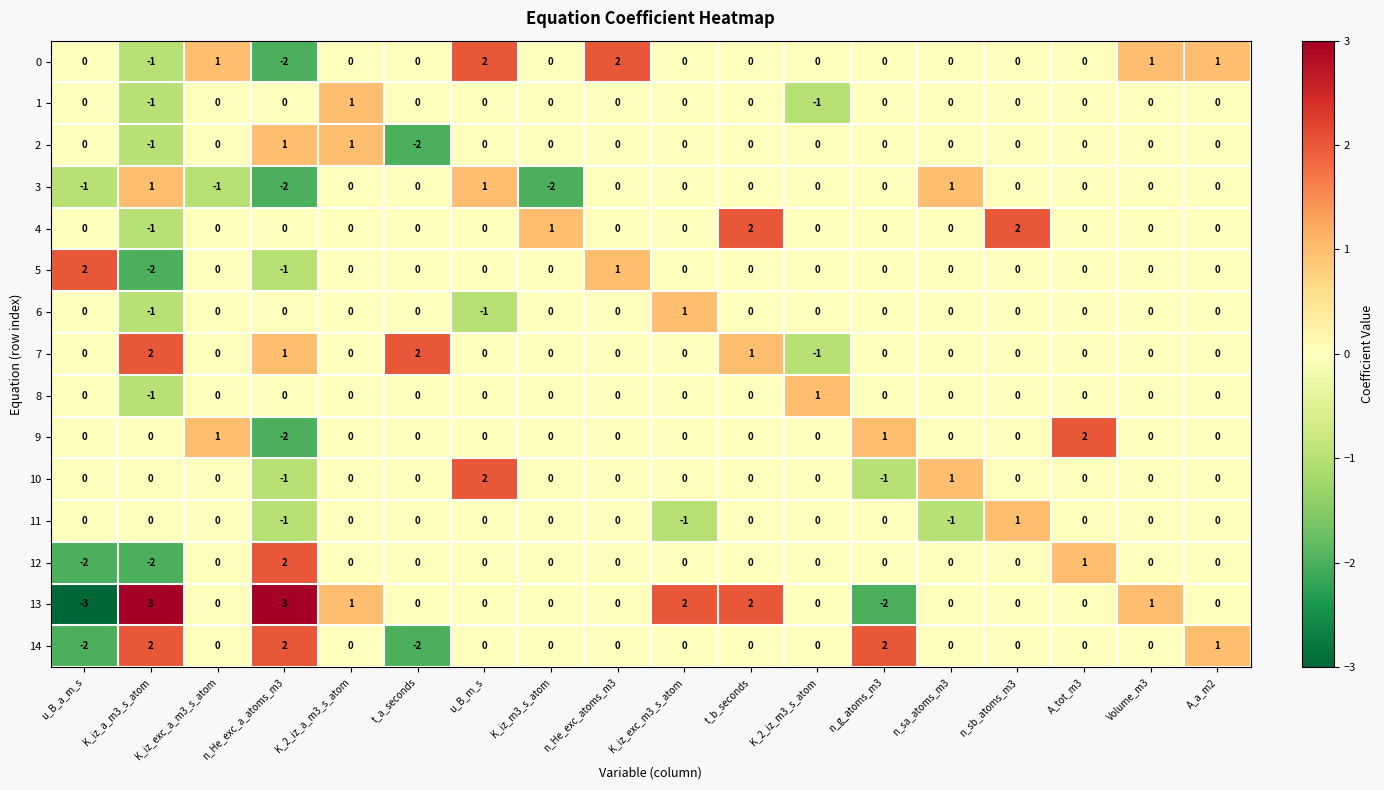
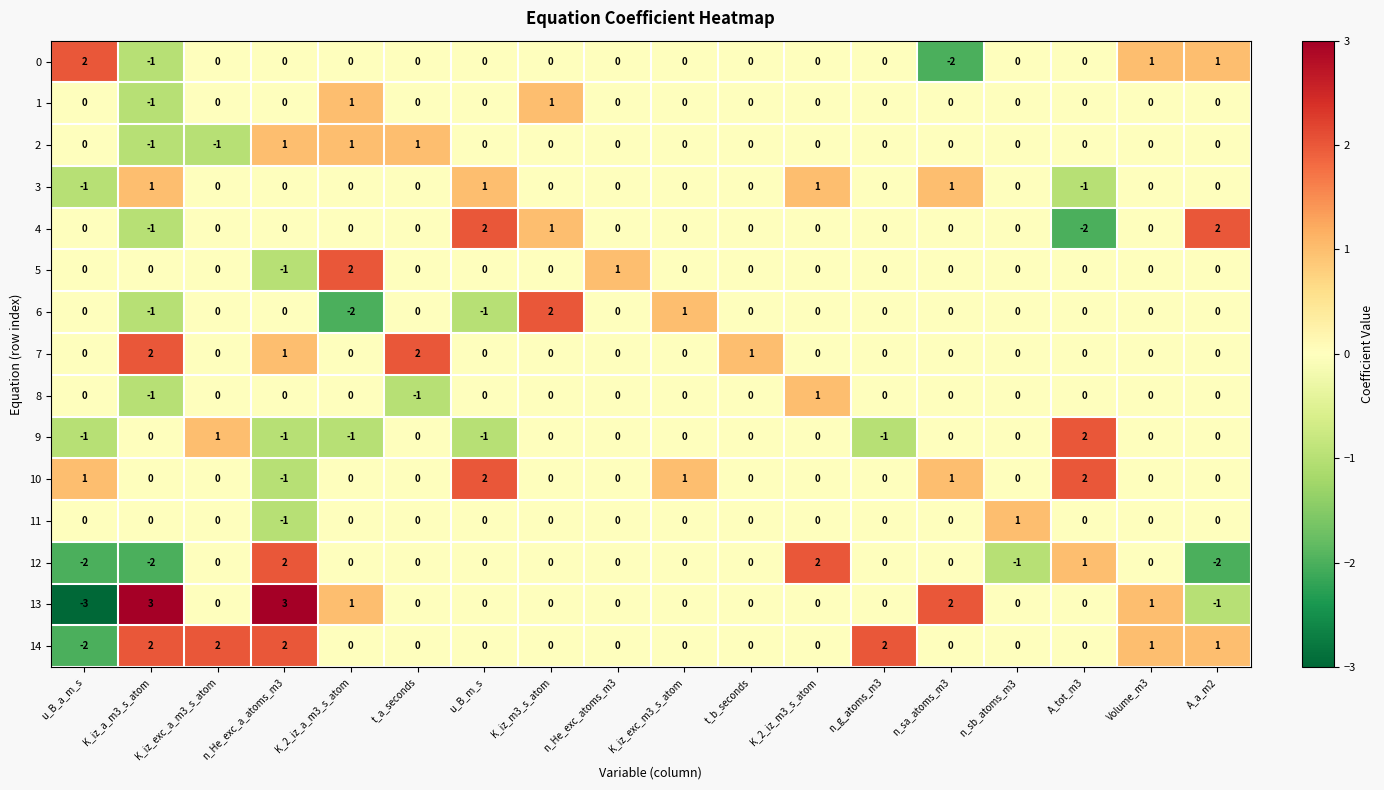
0, u_B_a_m_s: 0 -> 2
0, K_iz_exc_a_m3_s_atom: 1 -> 0
0, n_He_exc_a_atoms_m3: -2 -> 0
0, u_B_m_s: 2 -> 0
0, n_He_exc_atoms_m3: 2 -> 0
0, n_sa_atoms_m3: 0 -> -2
1, K_iz_m3_s_atom: 0 -> 1
1, K_2_iz_m3_s_atom: -1 -> 0
2, K_iz_exc_a_m3_s_atom: 0 -> -1
2, t_a_seconds: -2 -> 1
3, K_iz_exc_a_m3_s_atom: -1 -> 0
3, n_He_exc_a_atoms_m3: -2 -> 0
3, K_iz_m3_s_atom: -2 -> 0
3, K_2_iz_m3_s_atom: 0 -> 1
3, A_tot_m3: 0 -> -1
4, u_B_m_s: 0 -> 2
4, t_b_seconds: 2 -> 0
4, n_sb_atoms_m3: 2 -> 0
4, A_tot_m3: 0 -> -2
4, A_a_m2: 0 -> 2
5, u_B_a_m_s: 2 -> 0
5, K_iz_a_m3_s_atom: -2 -> 0
5, K_2_iz_a_m3_s_atom: 0 -> 2
6, K_2_iz_a_m3_s_atom: 0 -> -2
6, K_iz_m3_s_atom: 0 -> 2
7, K_2_iz_m3_s_atom: -1 -> 0
8, t_a_seconds: 0 -> -1
9, u_B_a_m_s: 0 -> -1
9, n_He_exc_a_atoms_m3: -2 -> -1
9, K_2_iz_a_m3_s_atom: 0 -> -1
9, u_B_m_s: 0 -> -1
9, n_g_atoms_m3: 1 -> -1
10, u_B_a_m_s: 0 -> 1
10, K_iz_exc_m3_s_atom: 0 -> 1
10, n_g_atoms_m3: -1 -> 0
10, A_tot_m3: 0 -> 2
11, K_iz_exc_m3_s_atom: -1 -> 0
11, n_sa_atoms_m3: -1 -> 0
12, K_2_iz_m3_s_atom: 0 -> 2
12, n_sb_atoms_m3: 0 -> -1
12, A_a_m2: 0 -> -2
13, K_iz_exc_m3_s_atom: 2 -> 0
13, t_b_seconds: 2 -> 0
13, n_g_atoms_m3: -2 -> 0
13, n_sa_atoms_m3: 0 -> 2
13, A_a_m2: 0 -> -1
14, K_iz_exc_a_m3_s_atom: 0 -> 2
14, t_a_seconds: -2 -> 0
14, Volume_m3: 0 -> 1
